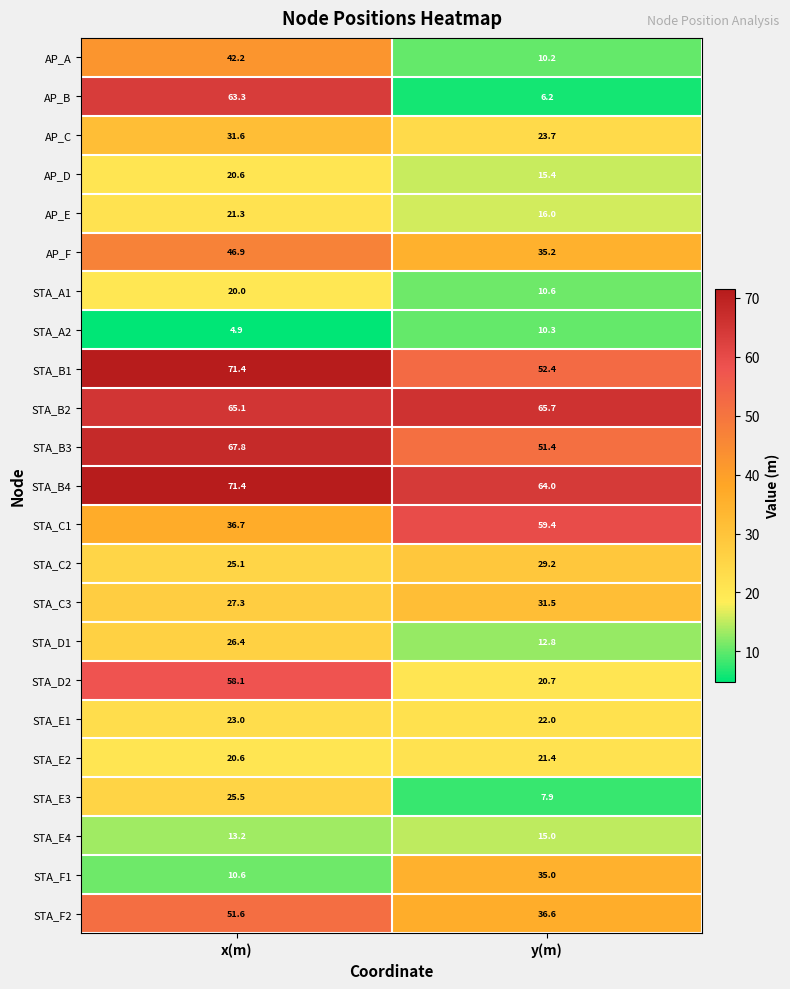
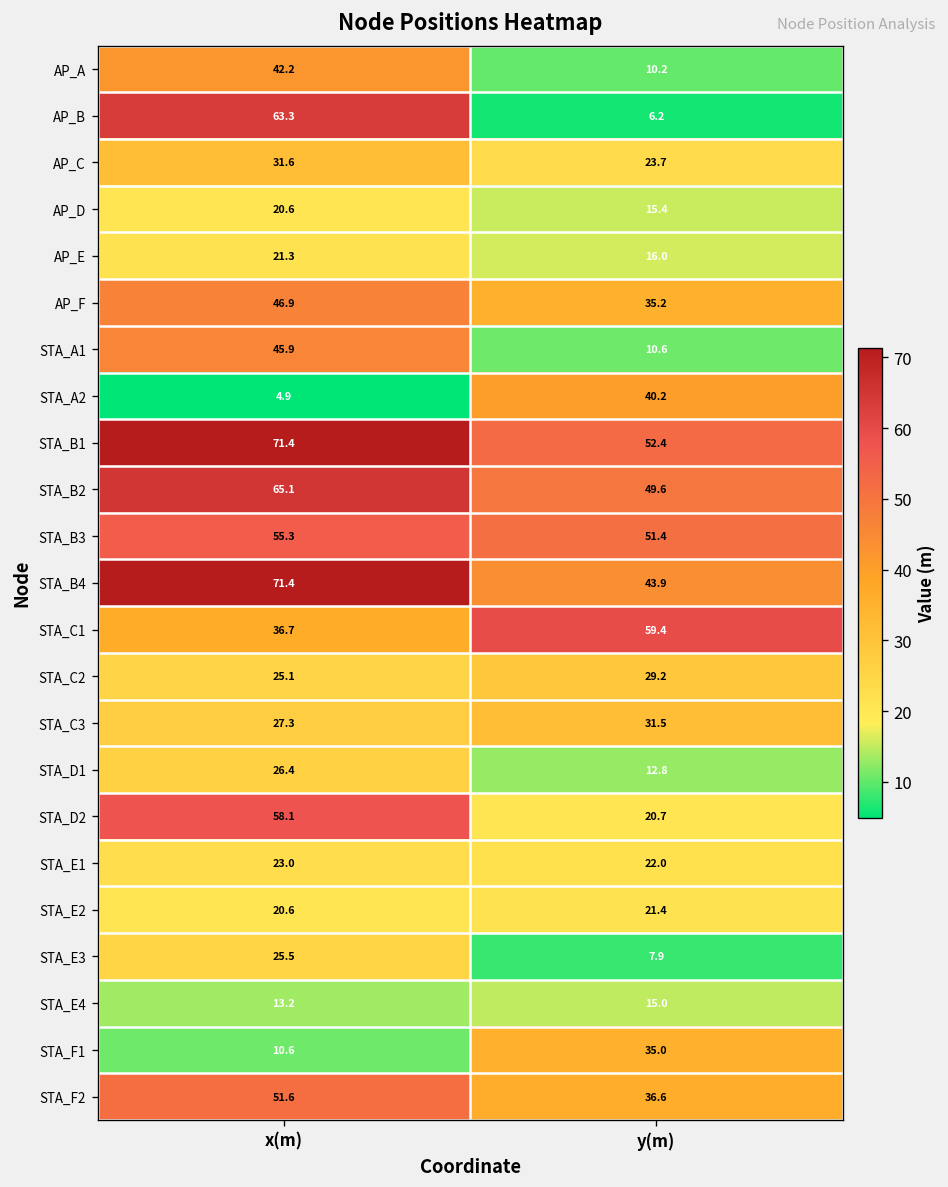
STA_A1, x(m): 20.0 -> 45.9
STA_A2, y(m): 10.3 -> 40.2
STA_B2, y(m): 65.7 -> 49.6
STA_B3, x(m): 67.8 -> 55.3
STA_B4, y(m): 64.0 -> 43.9
